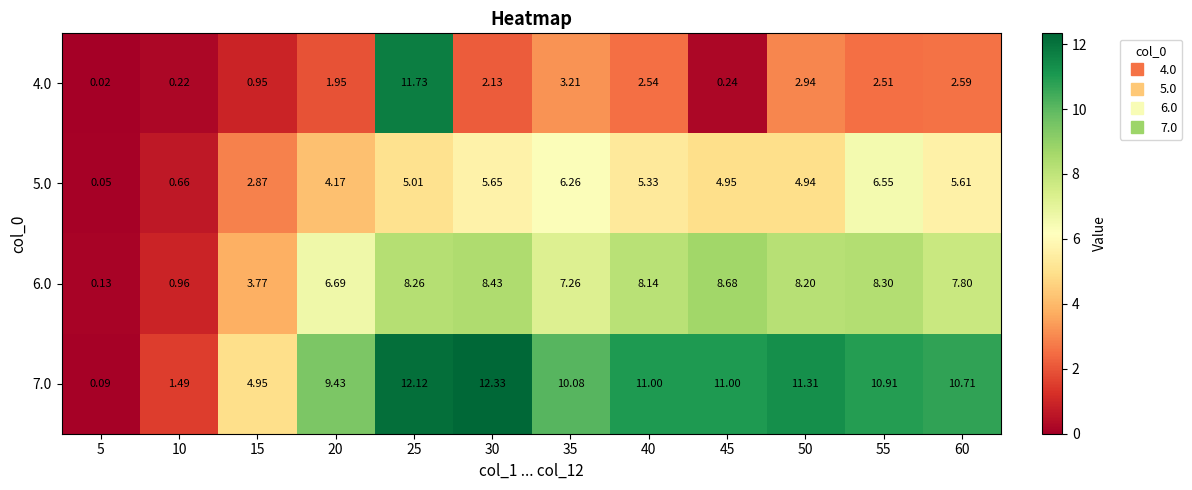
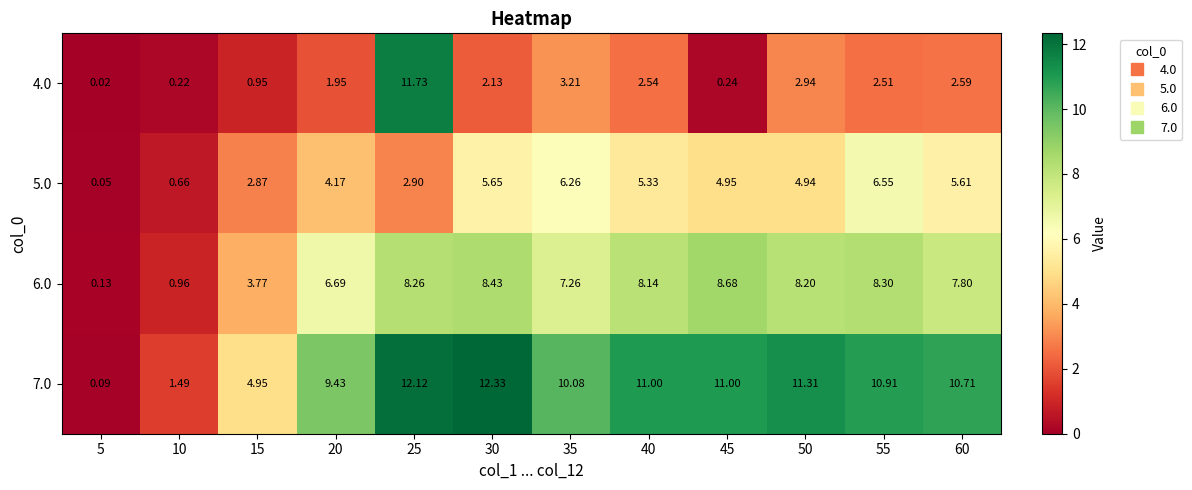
5.0, 25: 5.01 -> 2.90
